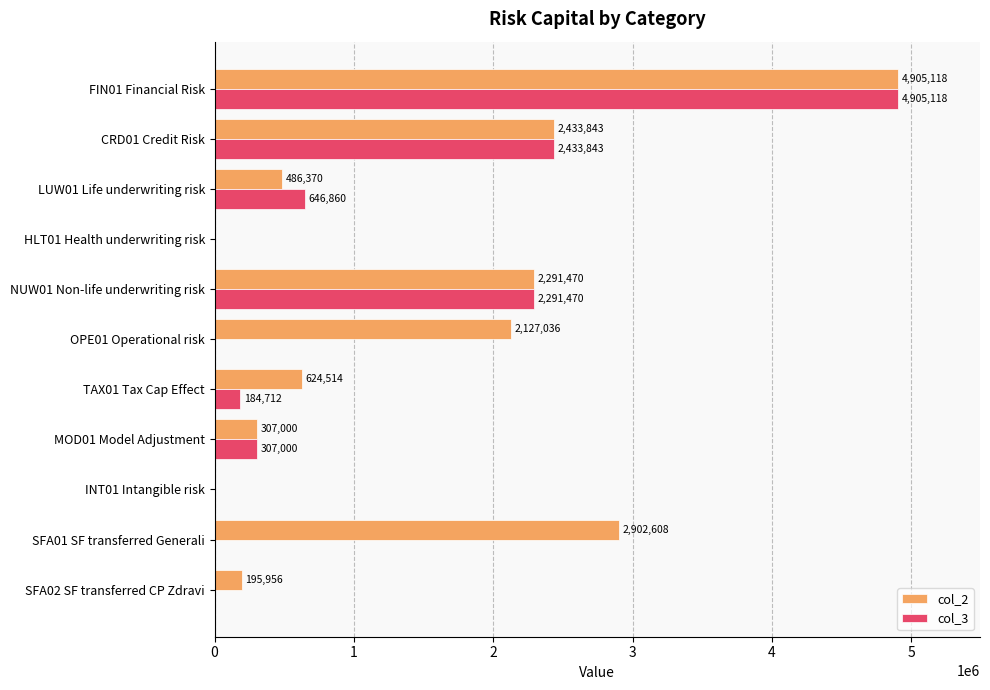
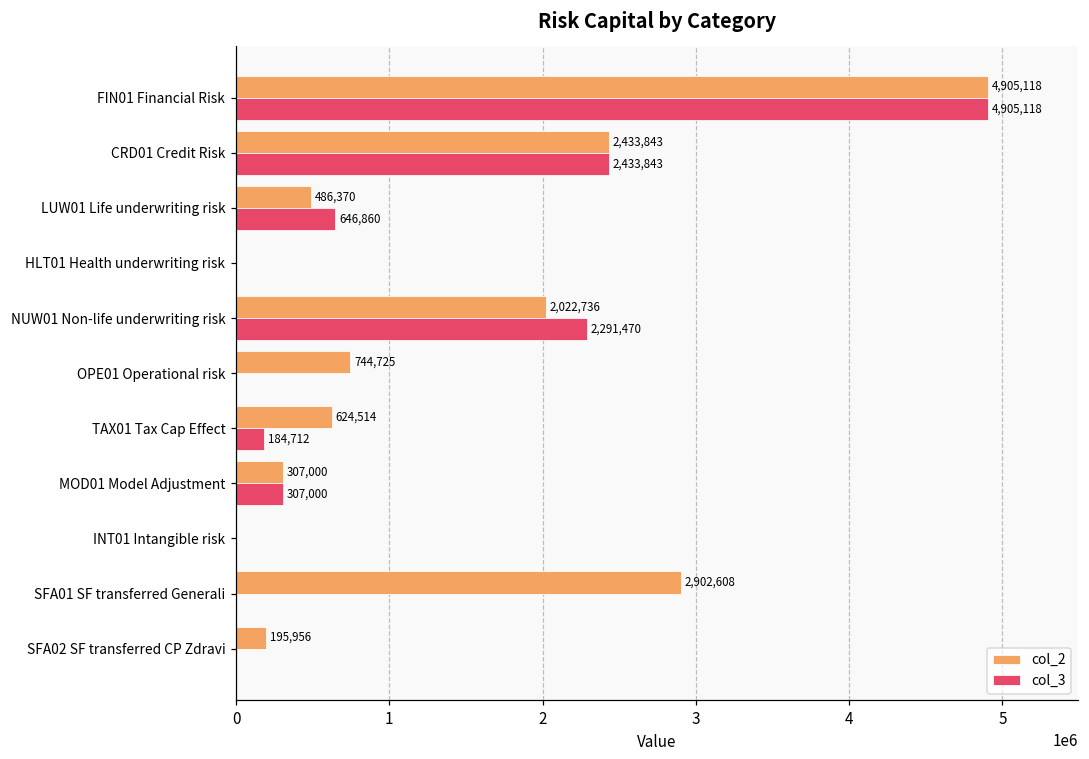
col_2, NUW01 Non-life underwriting risk: 2,291,470 -> 2,022,736
col_2, OPE01 Operational risk: 2,127,036 -> 744,725
